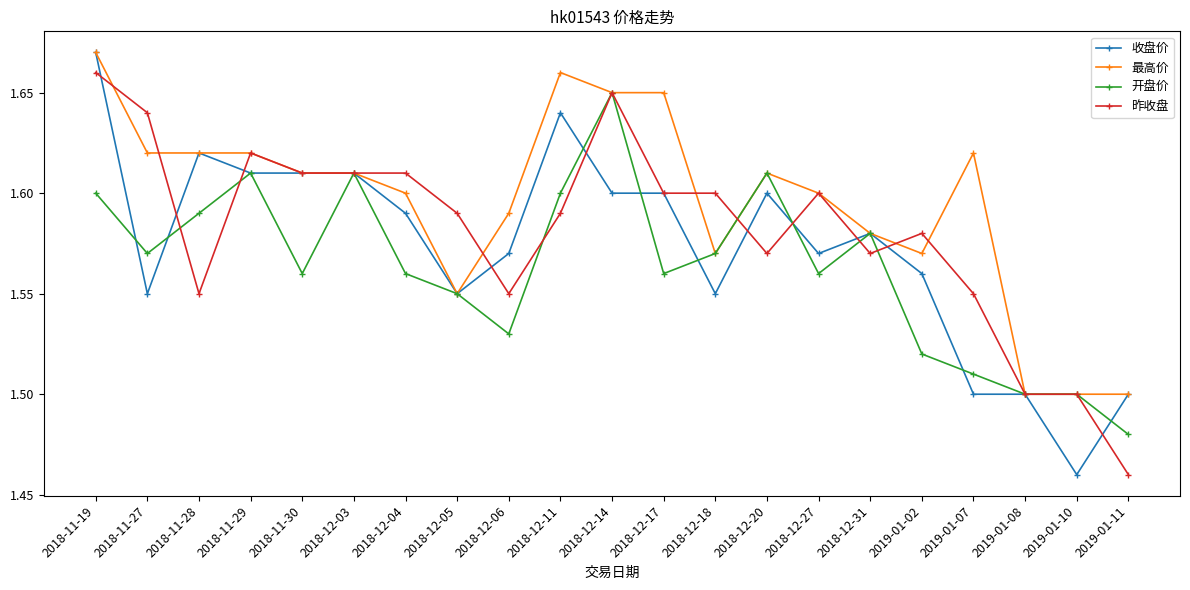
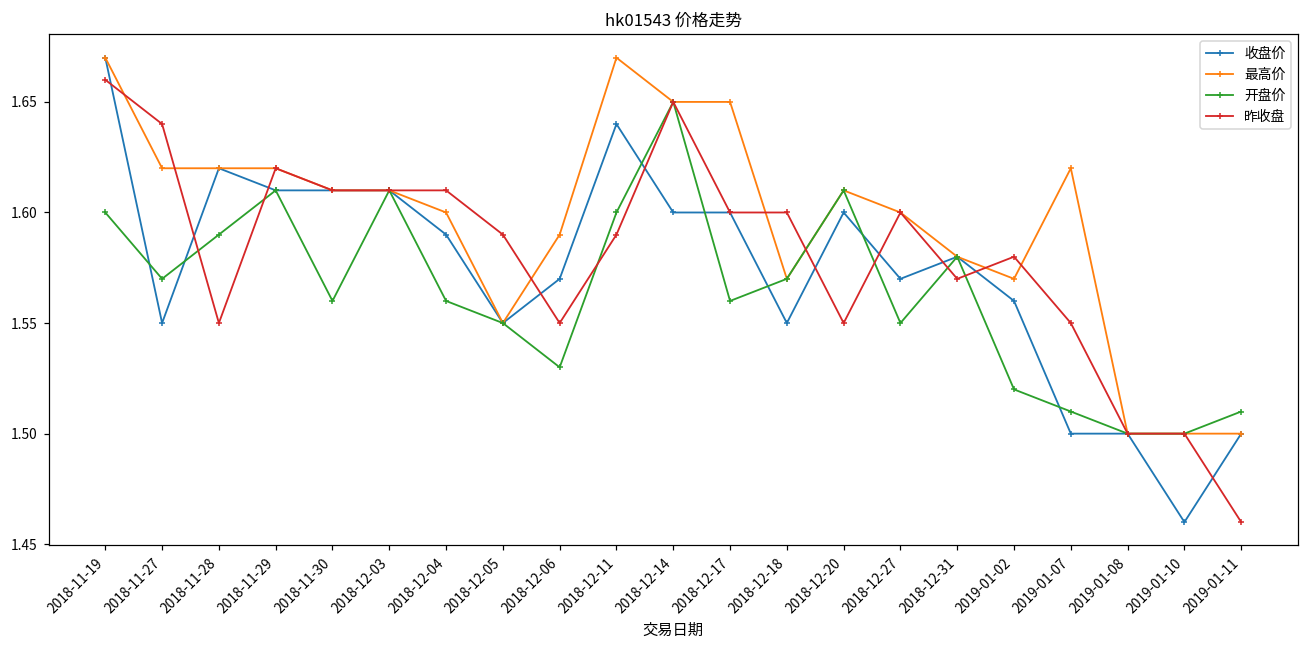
最高价, 2018-12-11: 1.66 -> 1.67
昨收盘, 2018-12-20: 1.57 -> 1.55
开盘价, 2018-12-27: 1.56 -> 1.55
开盘价, 2019-01-11: 1.48 -> 1.51
